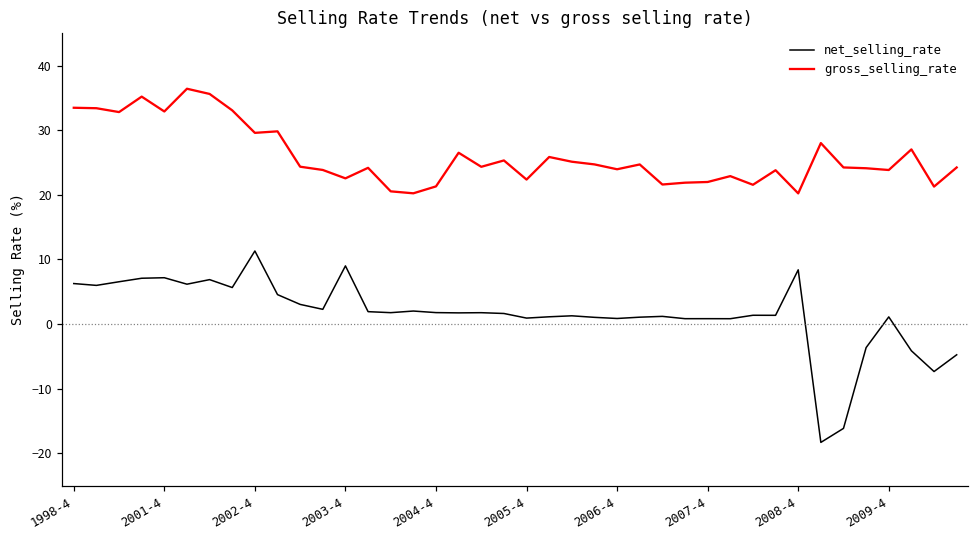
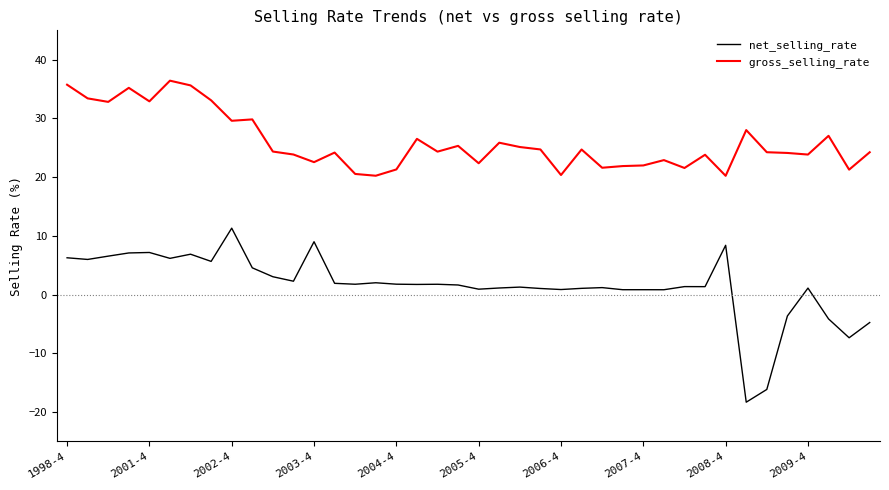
gross_selling_rate, 1998-4: 33 -> 36
gross_selling_rate, 2006-4: 24 -> 20
